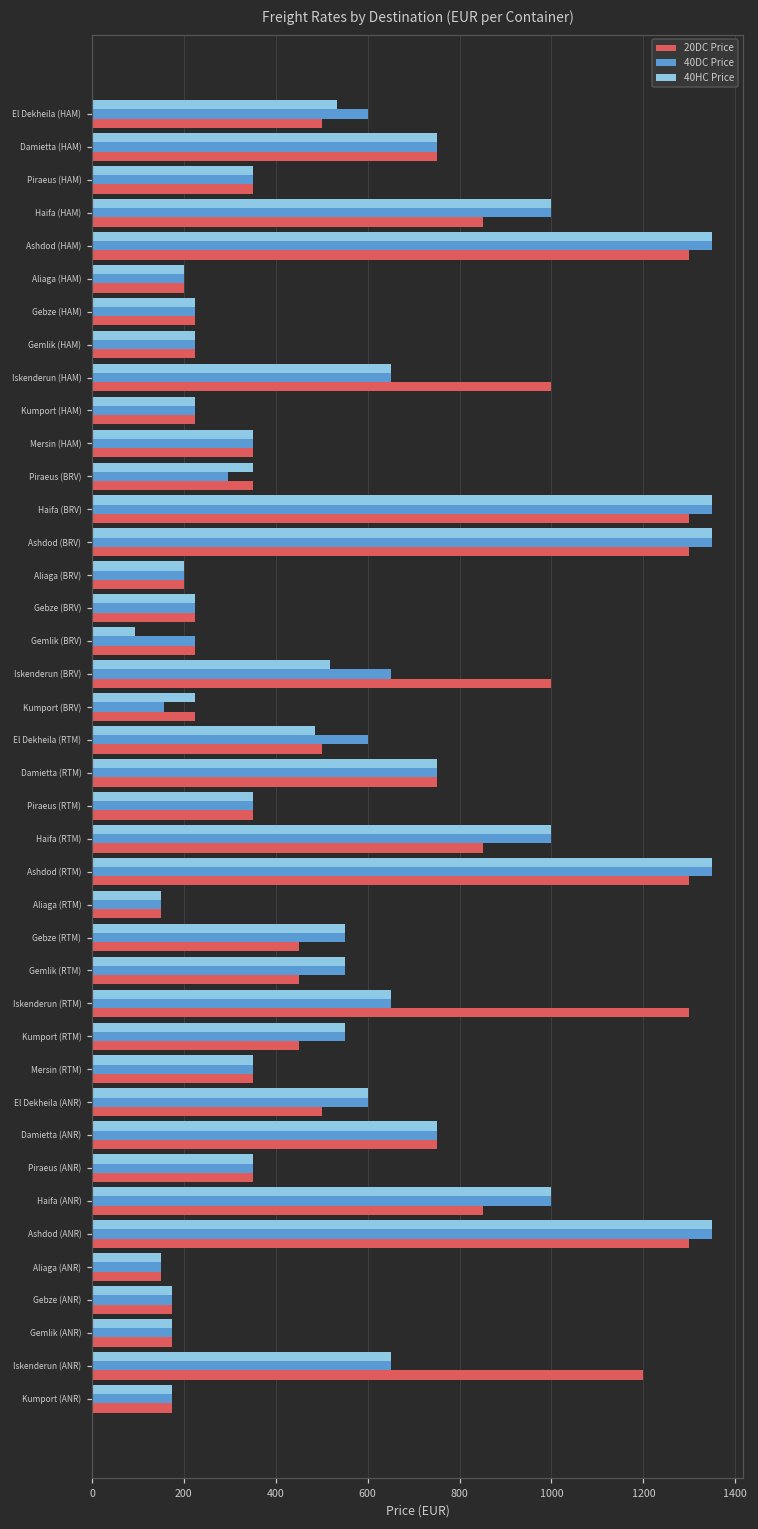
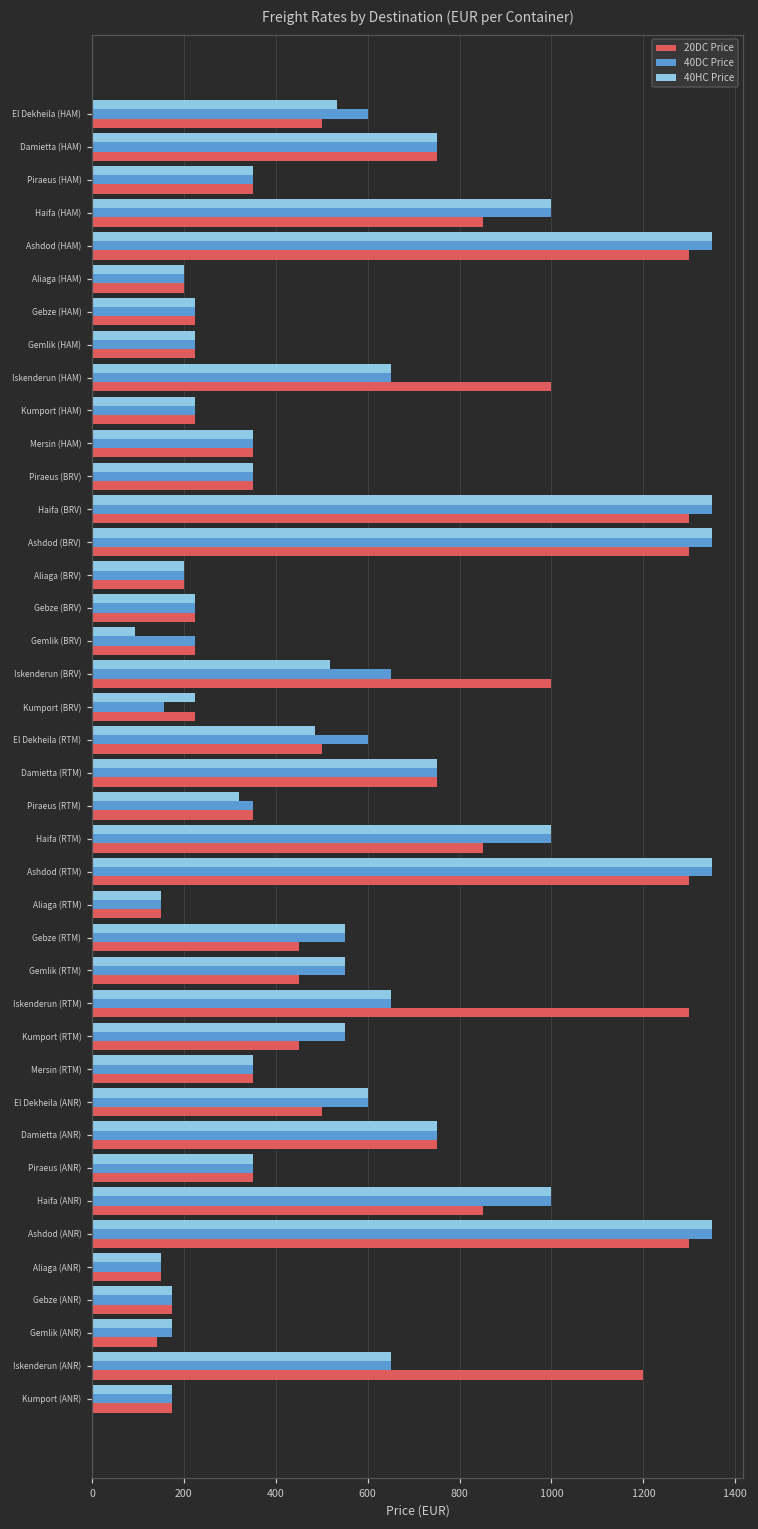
40DC Price, Piraeus (BRV): 300 -> 350
40HC Price, Piraeus (RTM): 350 -> 320
20DC Price, Gemlik (ANR): 180 -> 140
